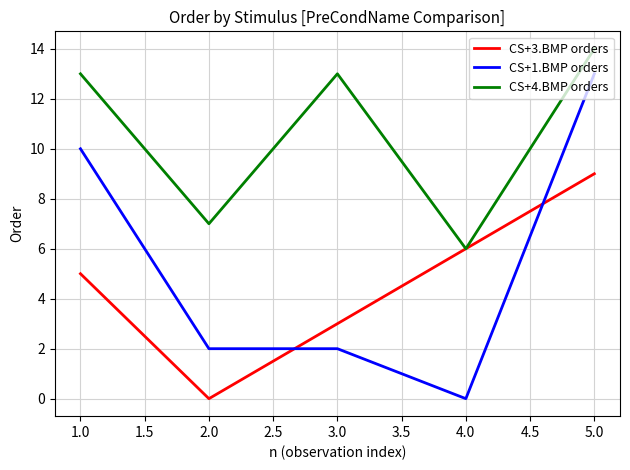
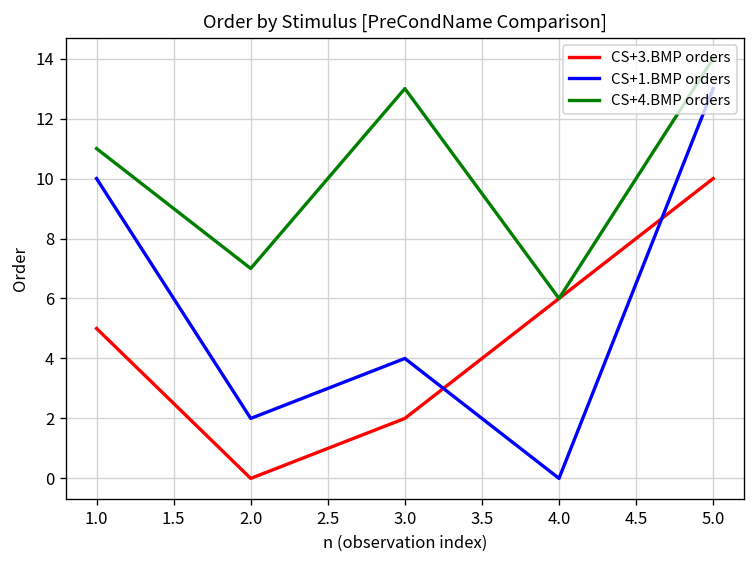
CS+4.BMP orders, 1.0: 13 -> 11
CS+3.BMP orders, 3.0: 3 -> 2
CS+1.BMP orders, 3.0: 2 -> 4
CS+3.BMP orders, 5.0: 9 -> 10
